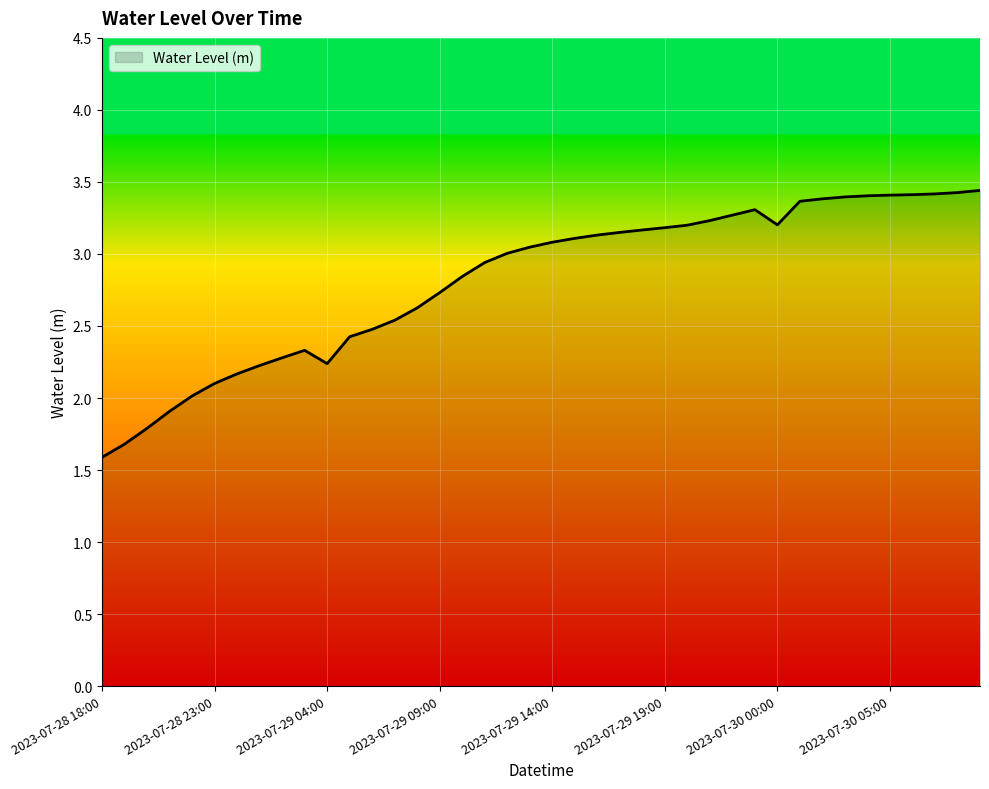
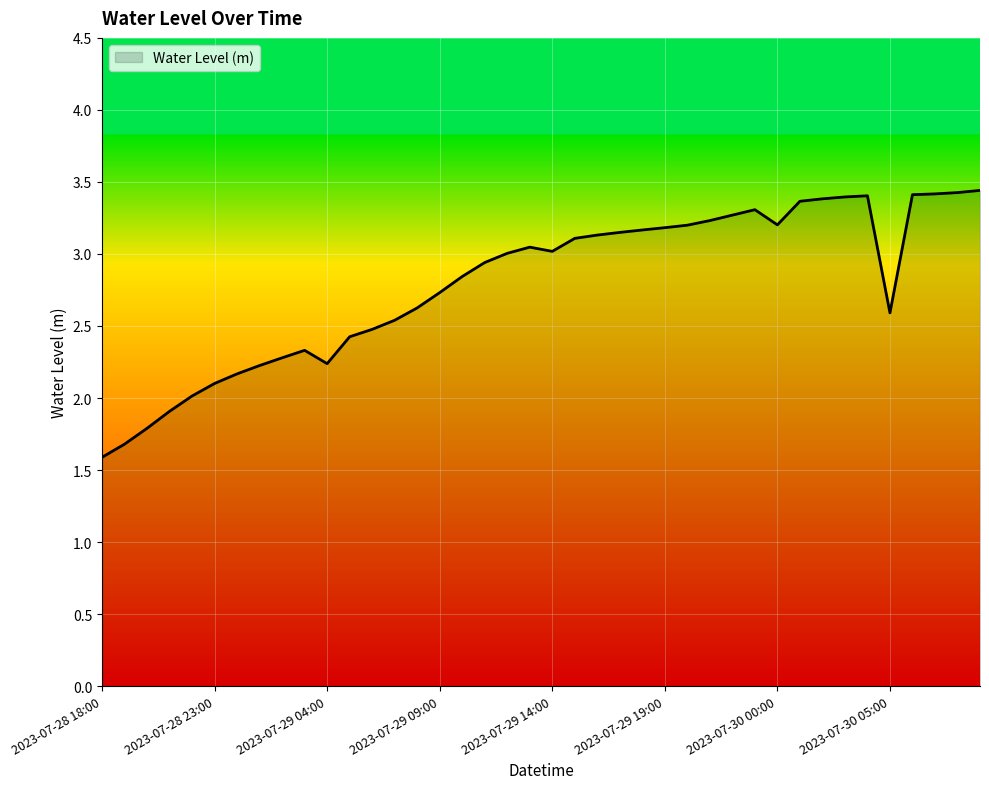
2023-07-29 14:00: 3.08 -> 3.02
2023-07-30 05:00: 3.41 -> 2.59
